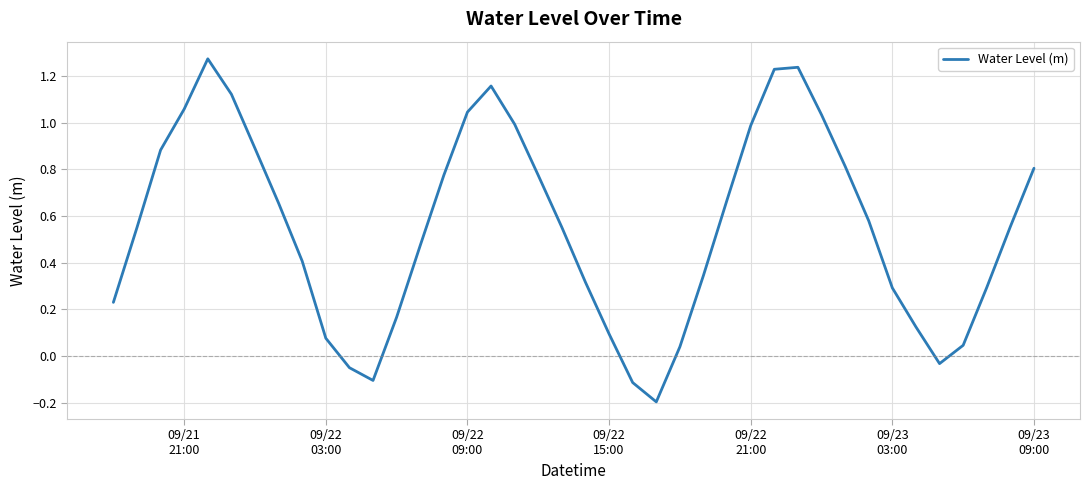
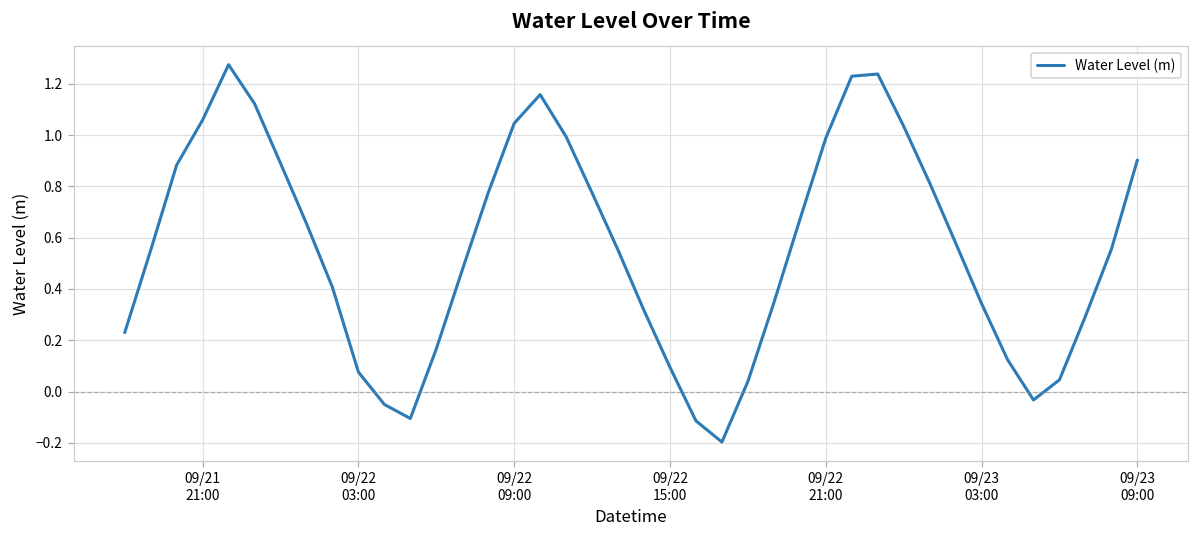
09/23 03:00: 0.29 -> 0.34
09/23 09:00: 0.81 -> 0.90
